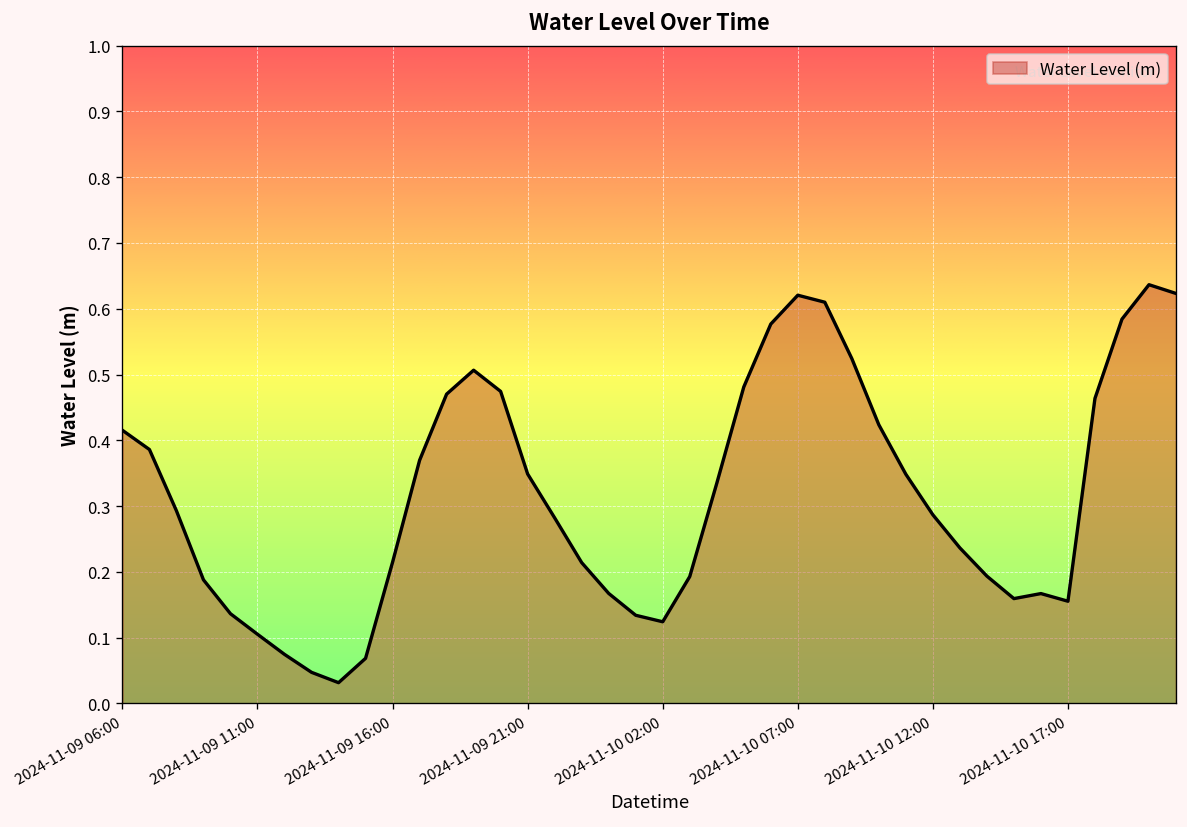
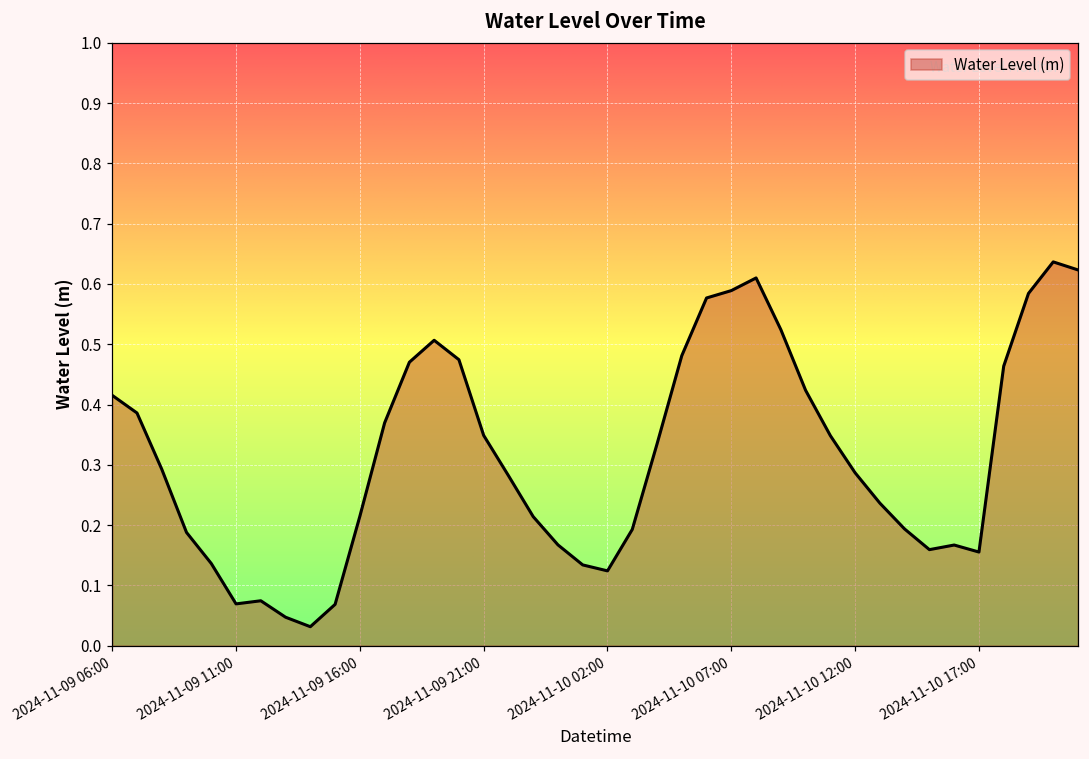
2024-11-09 11:00: 0.11 -> 0.07
2024-11-10 07:00: 0.62 -> 0.59
